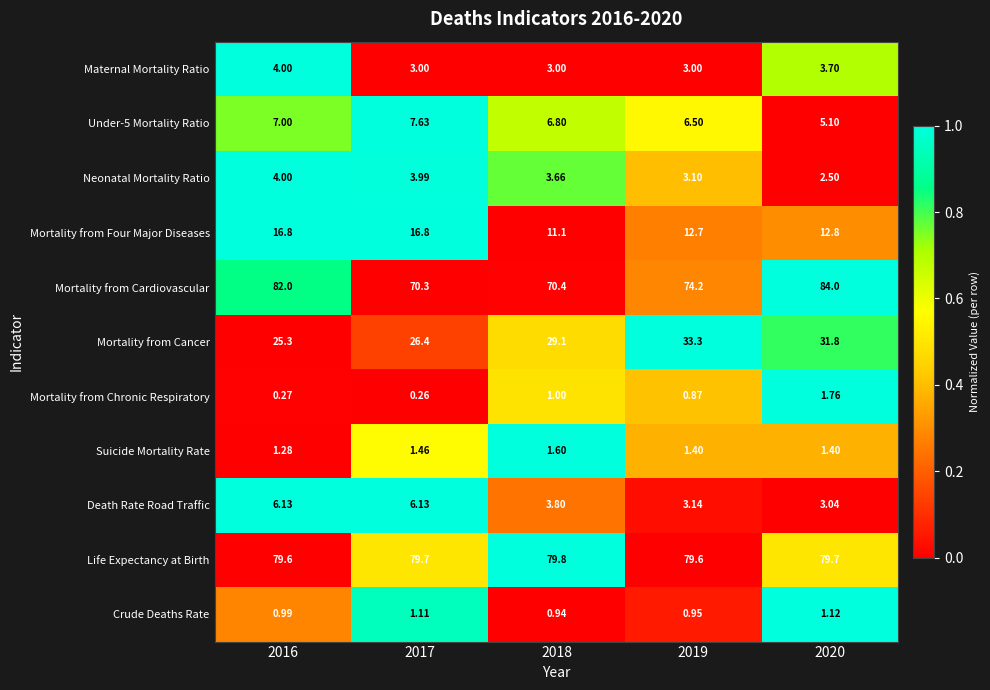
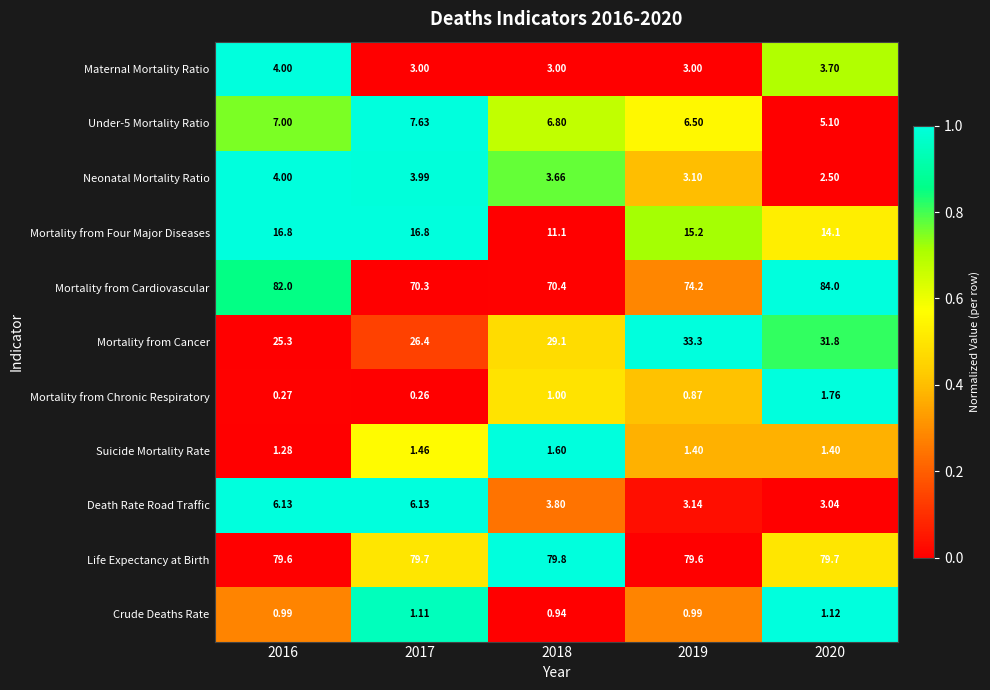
Mortality from Four Major Diseases, 2019: 12.7 -> 15.2
Mortality from Four Major Diseases, 2020: 12.8 -> 14.1
Crude Deaths Rate, 2019: 0.95 -> 0.99
